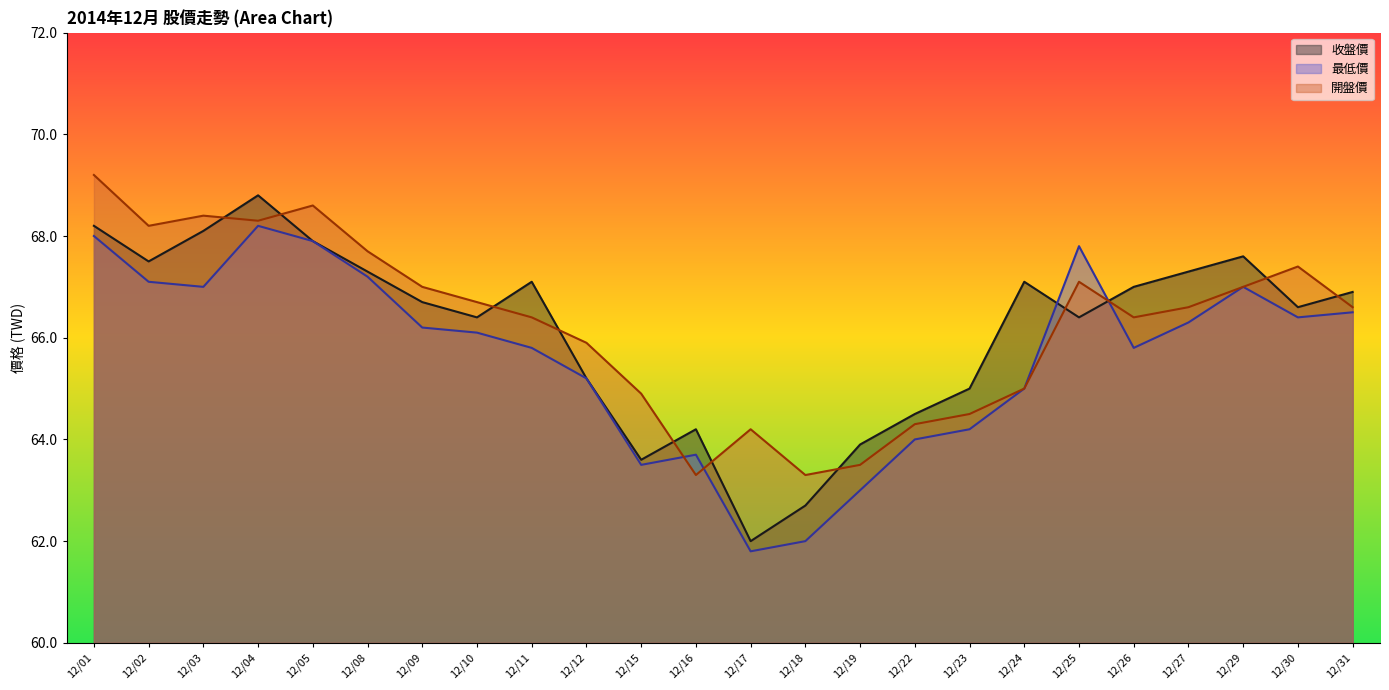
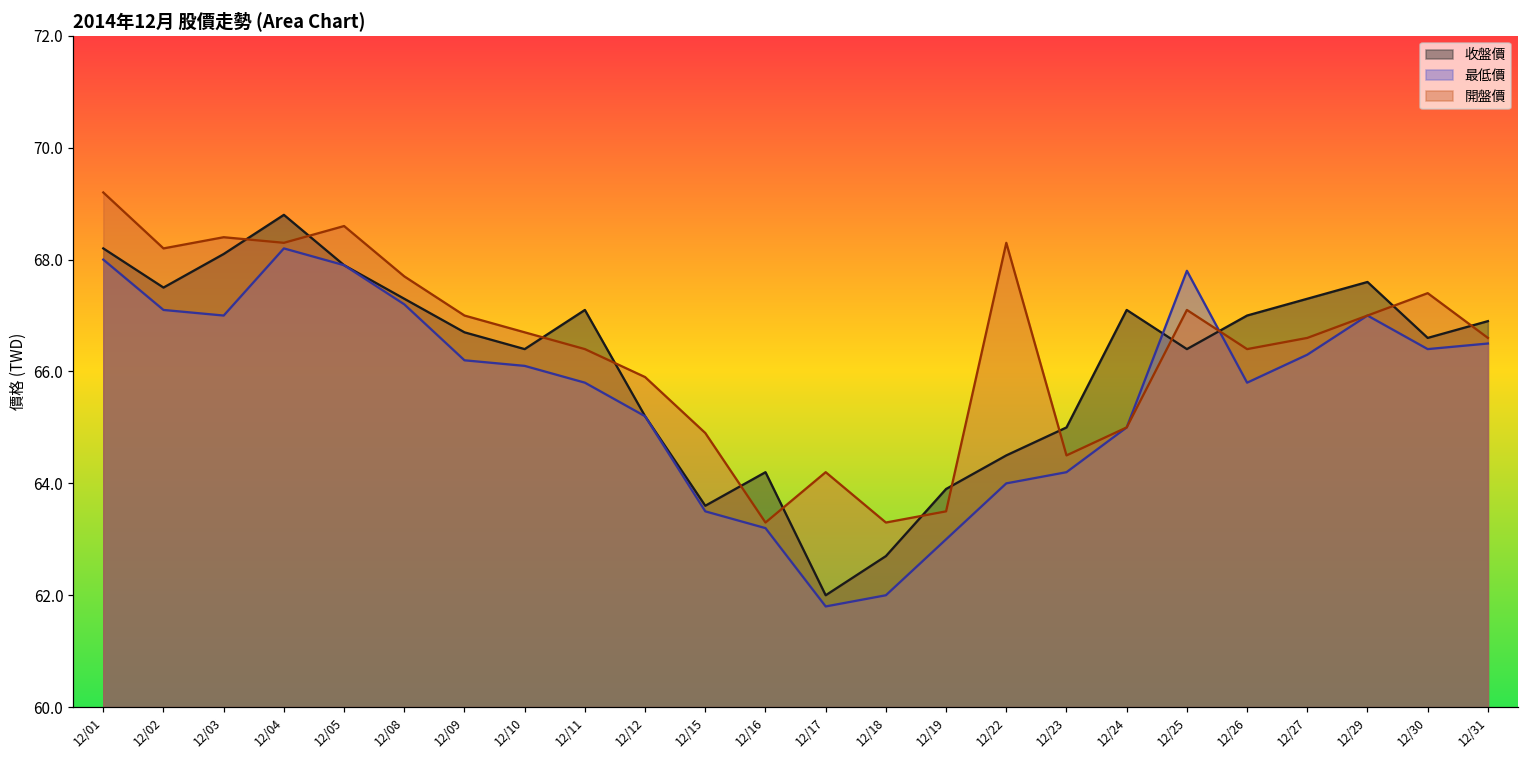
最低價, 12/16: 63.7 -> 63.2
開盤價, 12/22: 64.3 -> 68.3
